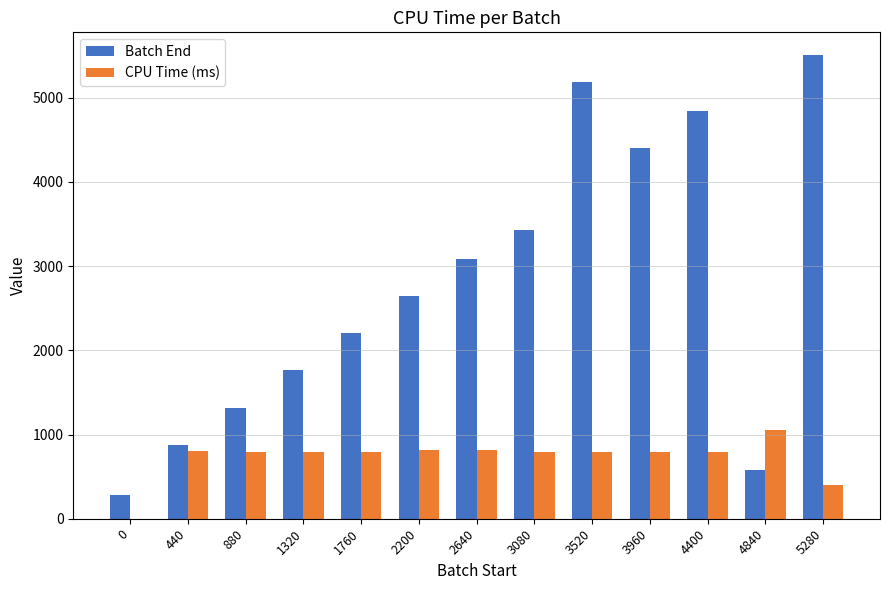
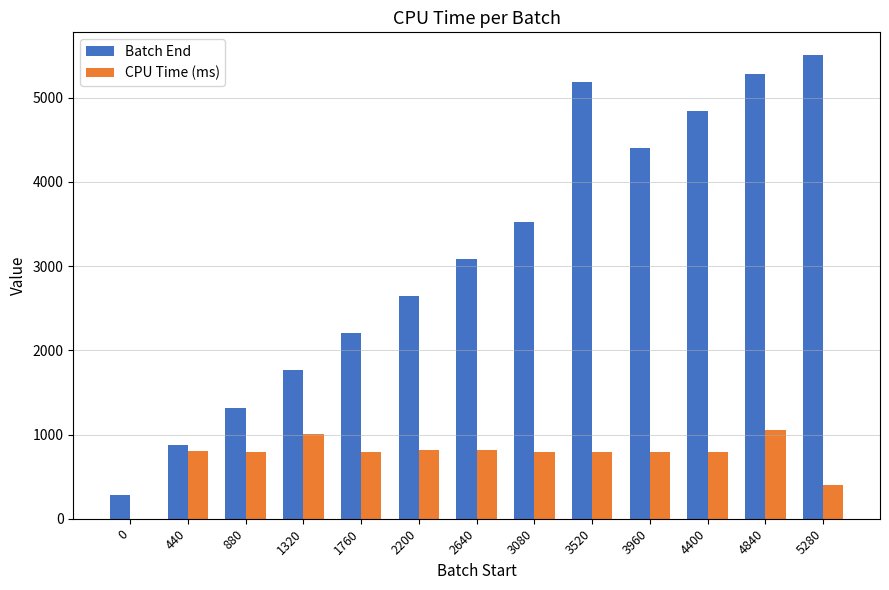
CPU Time (ms), 1320: 800 -> 1000
Batch End, 3080: 3400 -> 3500
Batch End, 4840: 600 -> 5300
